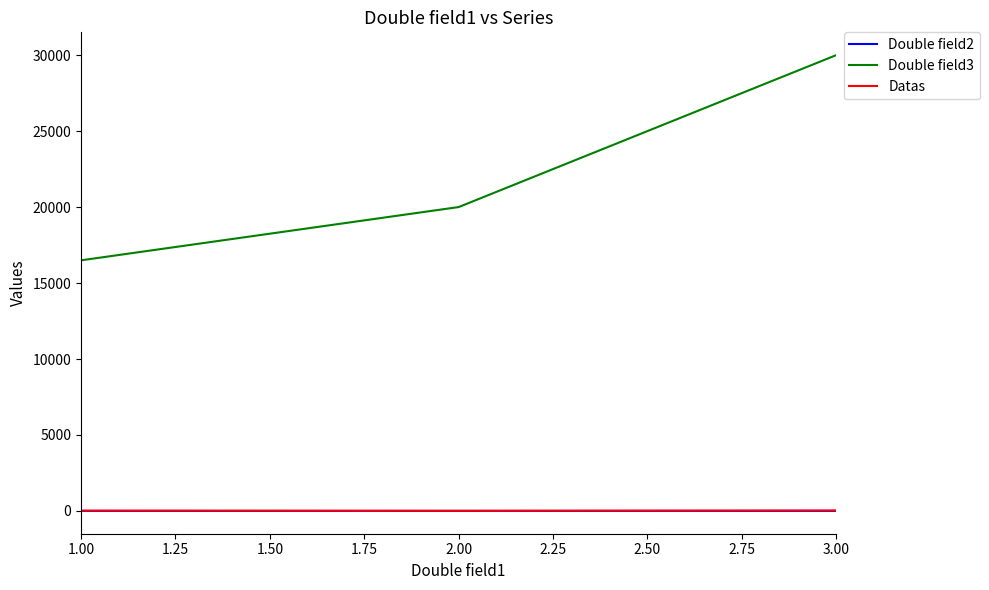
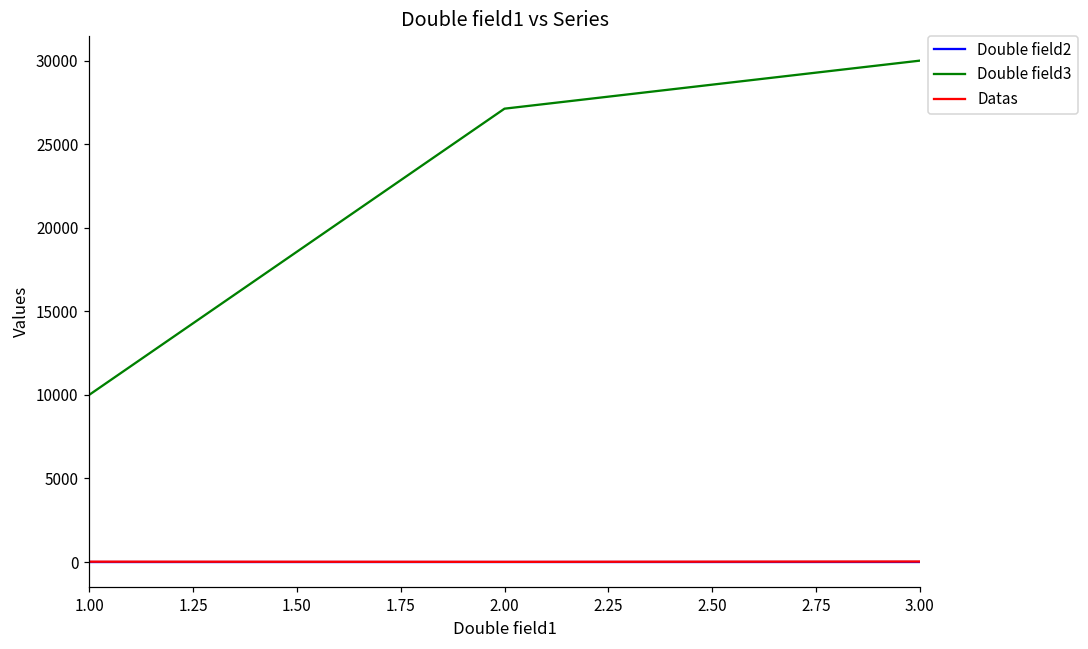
Double field3, 1.00: 16500 -> 10000
Double field3, 2.00: 20000 -> 27100
